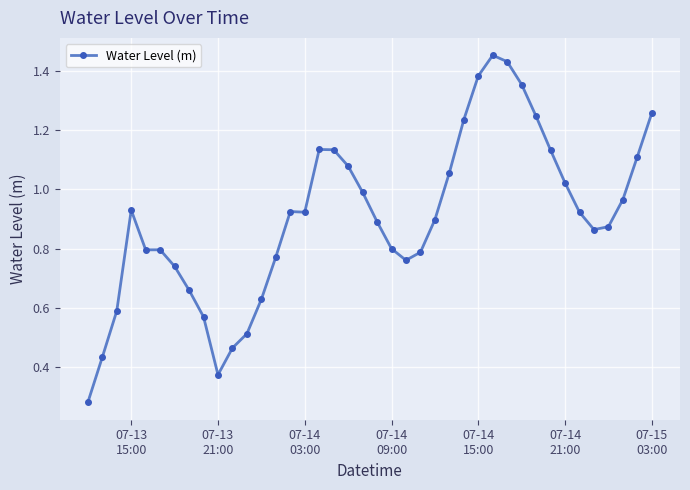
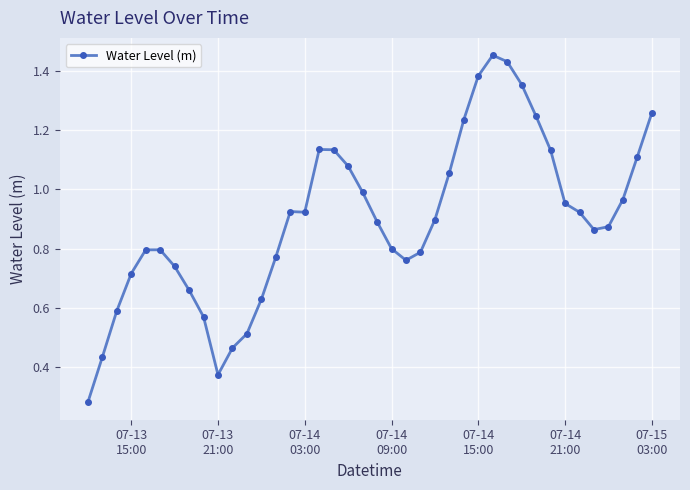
07-13 15:00: 0.93 -> 0.72
07-14 21:00: 1.02 -> 0.95
